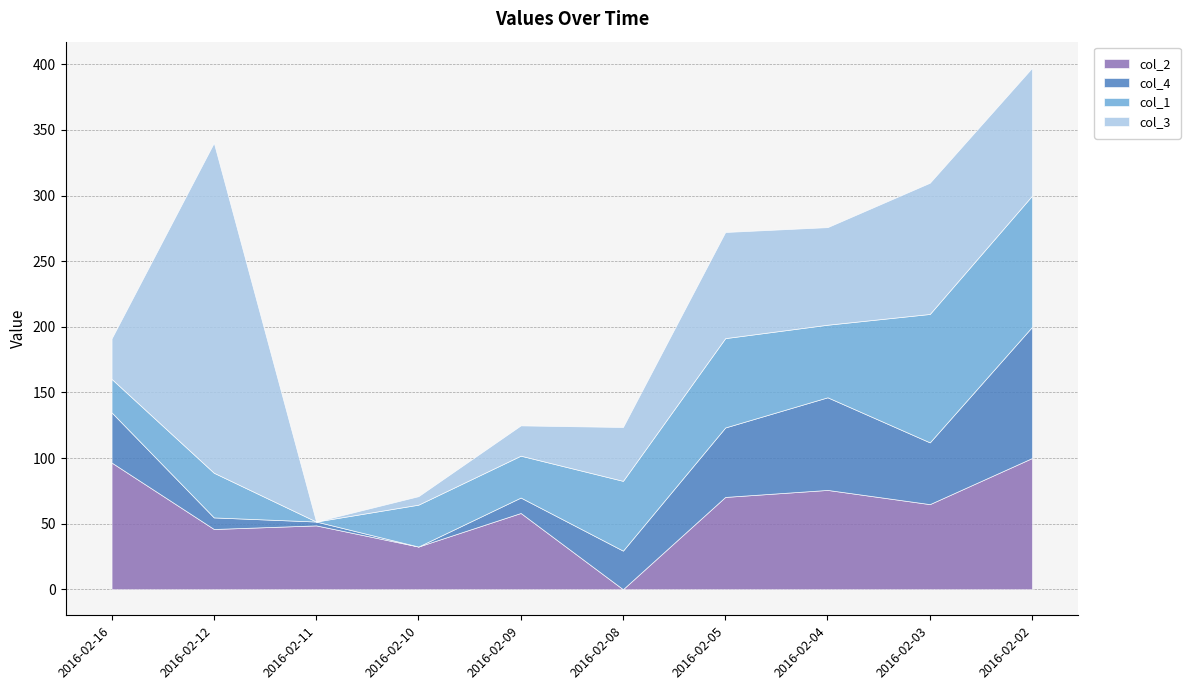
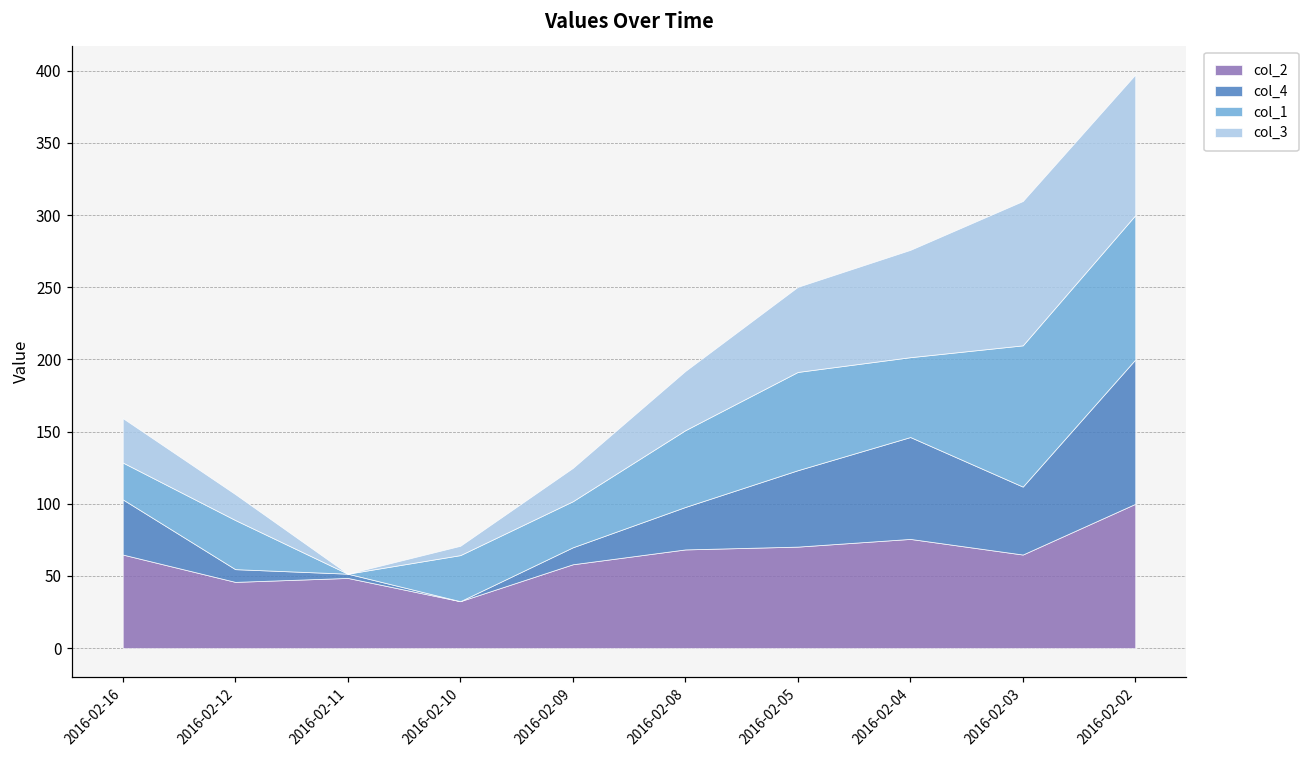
col_2, 2016-02-16: 97 -> 65
col_3, 2016-02-12: 251 -> 18
col_2, 2016-02-08: 0 -> 68
col_3, 2016-02-05: 81 -> 59
